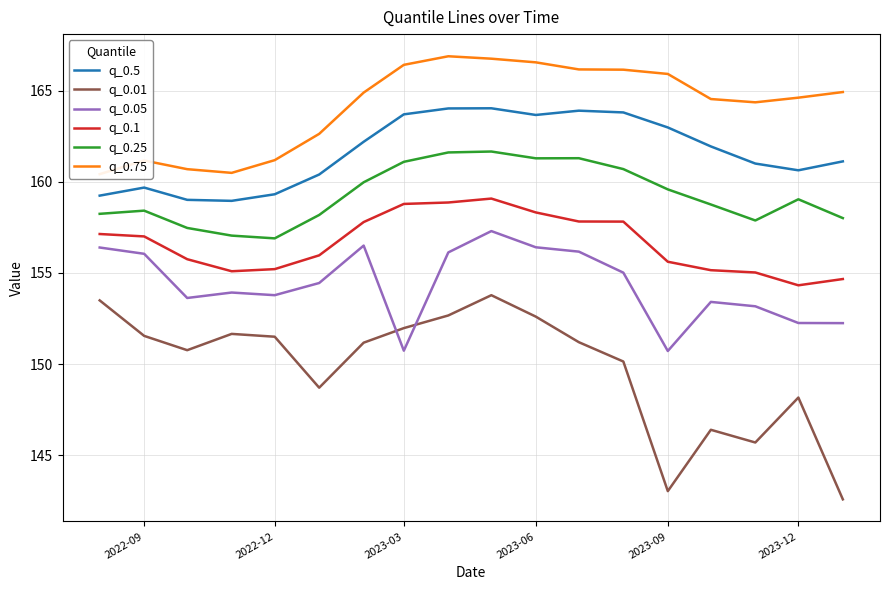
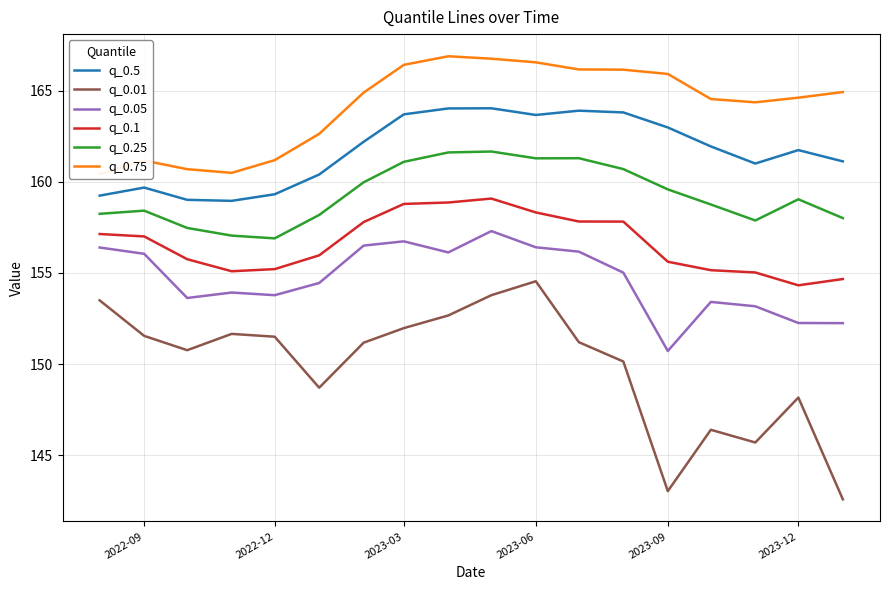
q_0.05, 2023-03: 150.7 -> 156.7
q_0.01, 2023-06: 152.6 -> 154.5
q_0.5, 2023-12: 160.6 -> 161.7
